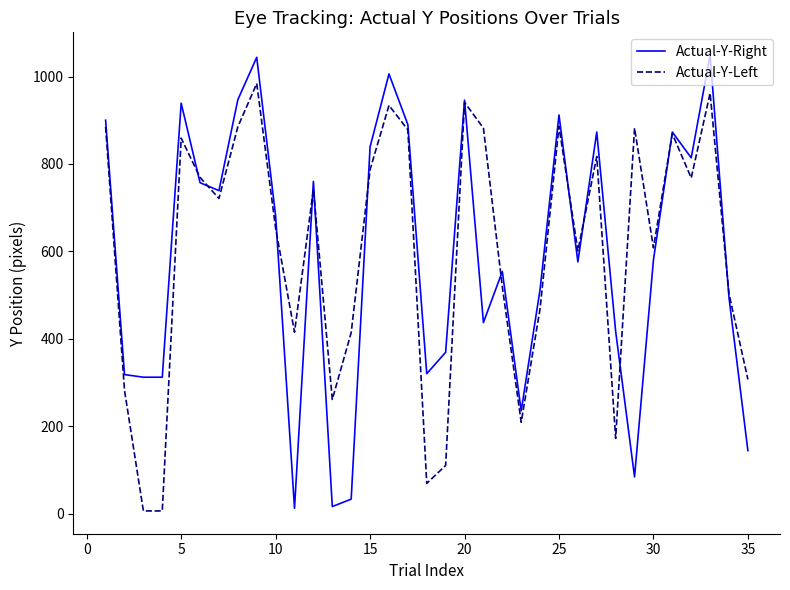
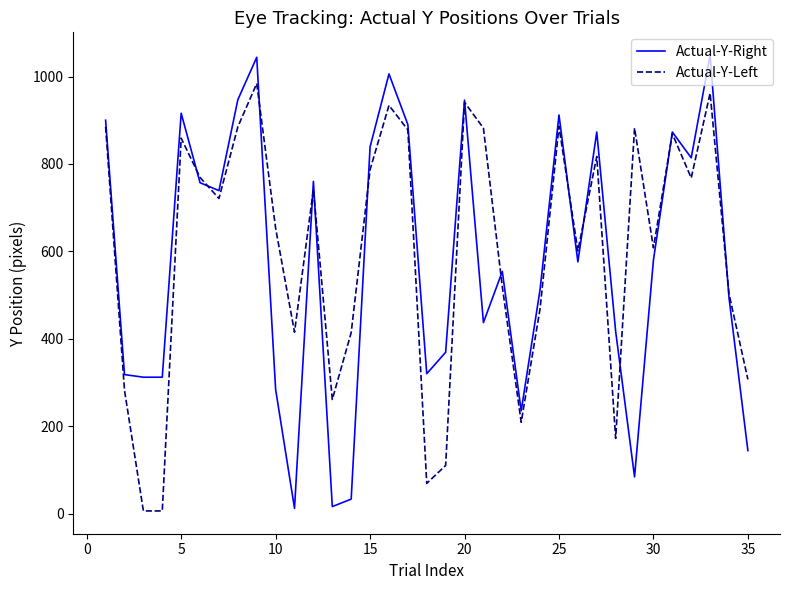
Actual-Y-Right, 5: 940 -> 920
Actual-Y-Right, 10: 680 -> 280
